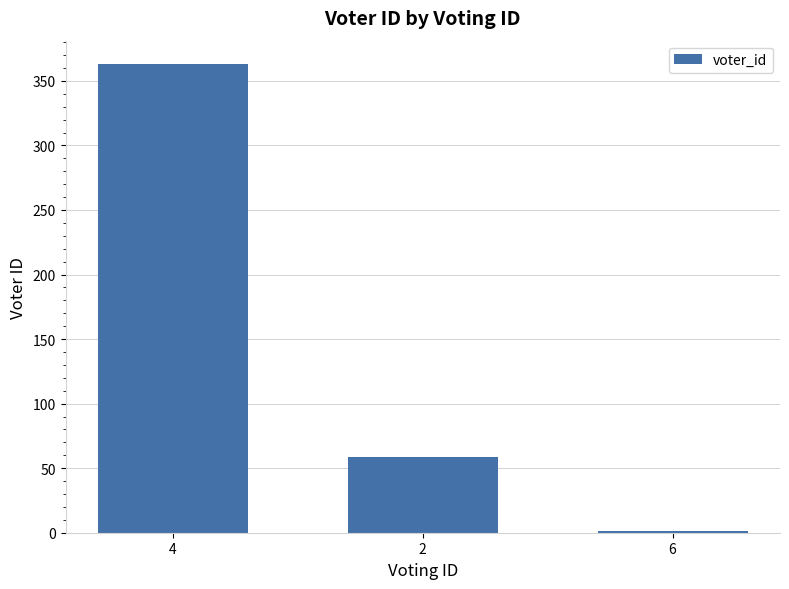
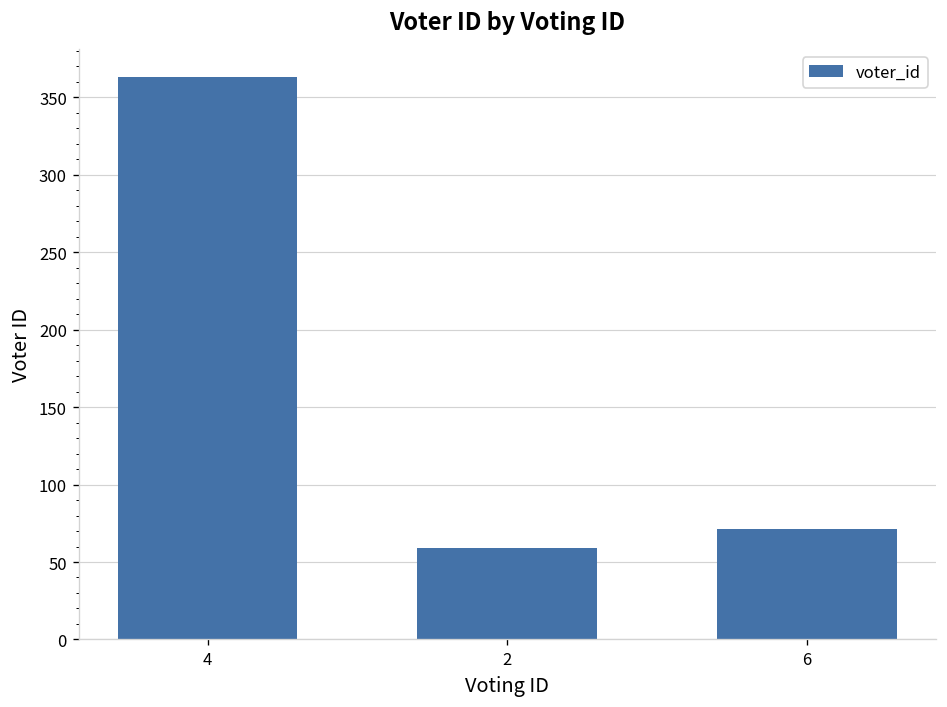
6: 1 -> 71
